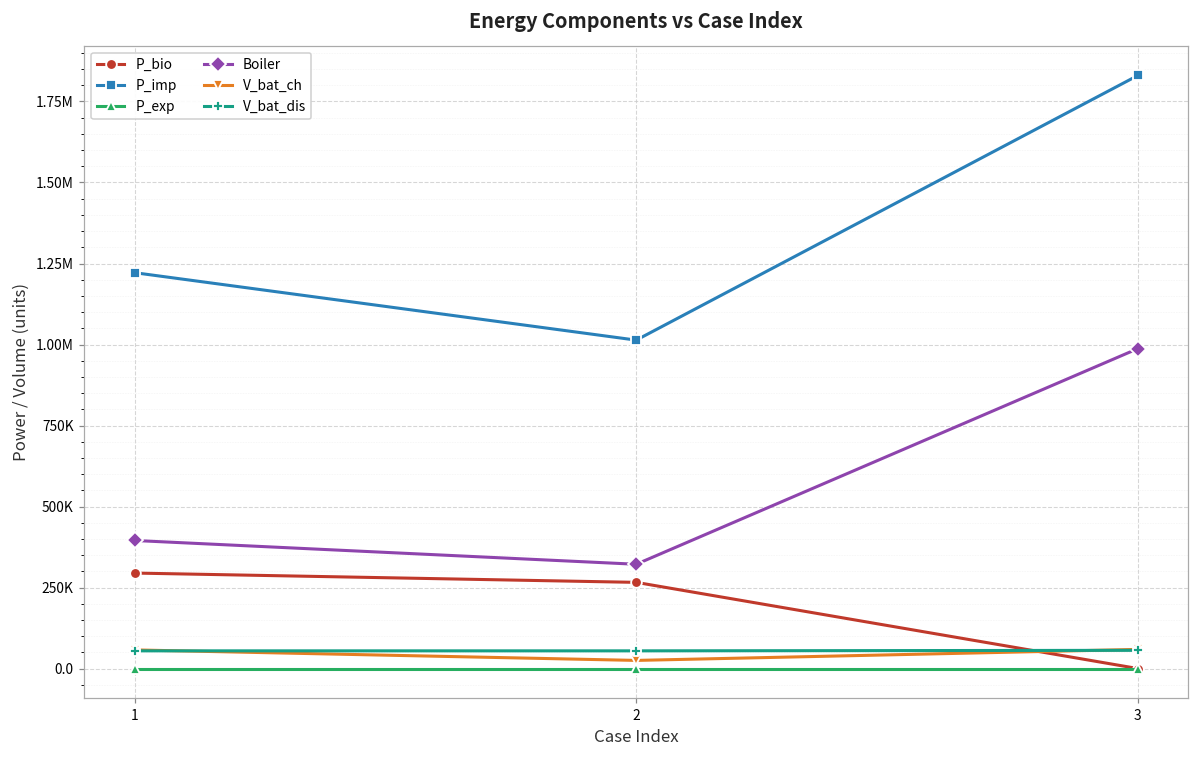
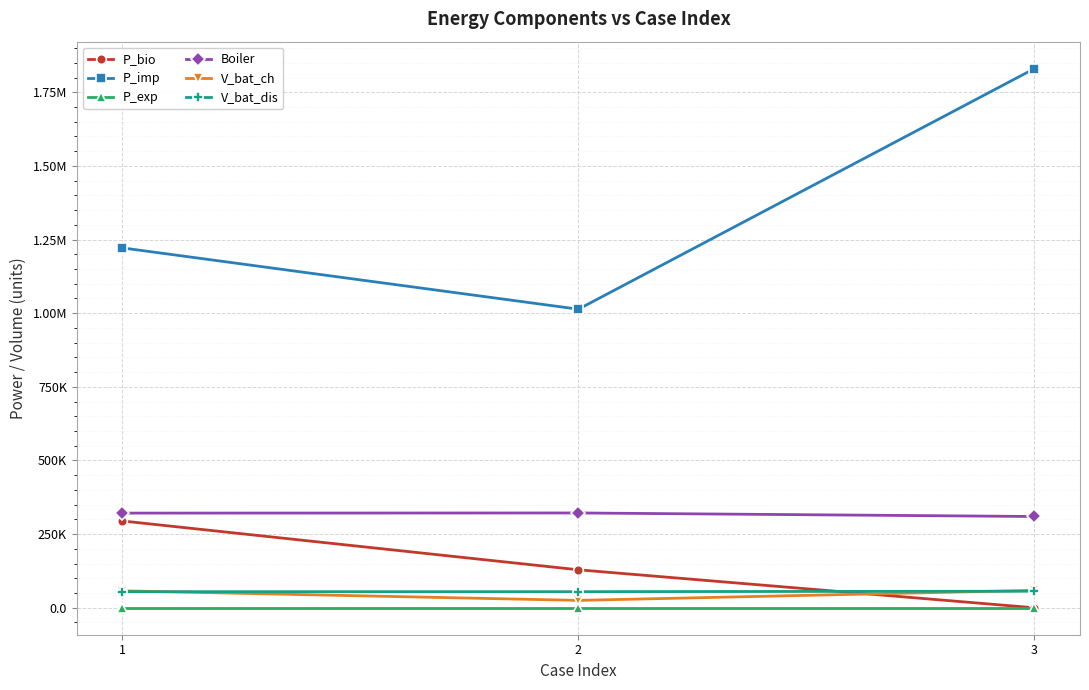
Boiler, 1: 400000 -> 320000
P_bio, 2: 270000 -> 130000
Boiler, 3: 990000 -> 310000
